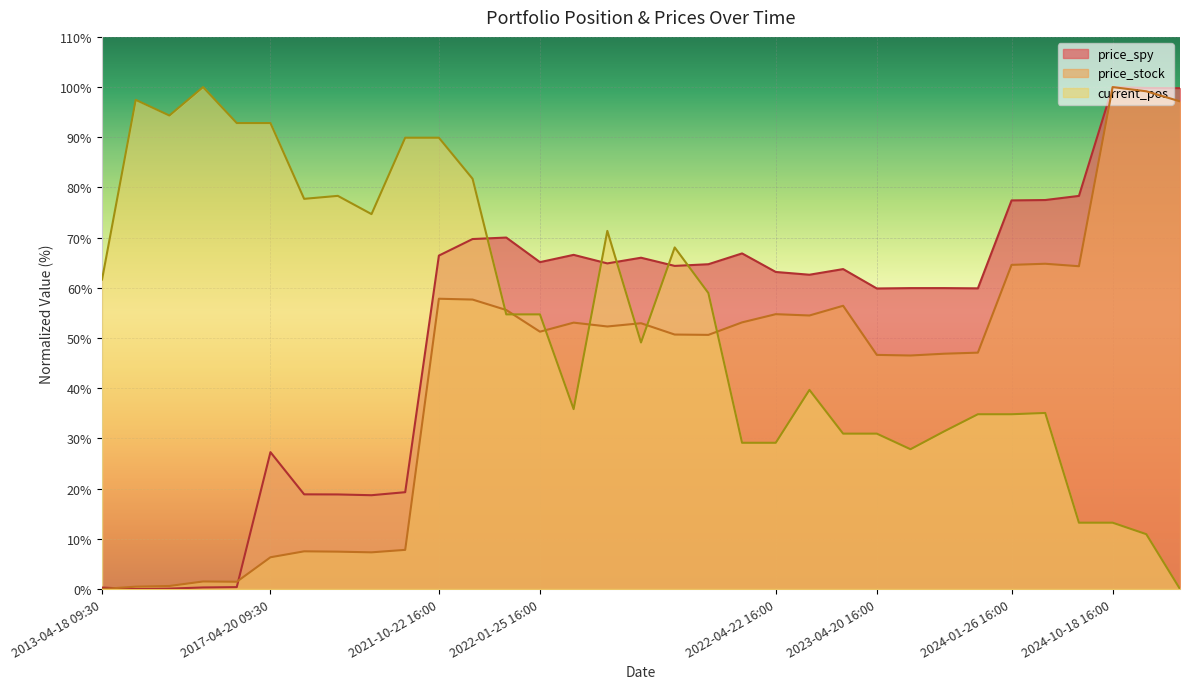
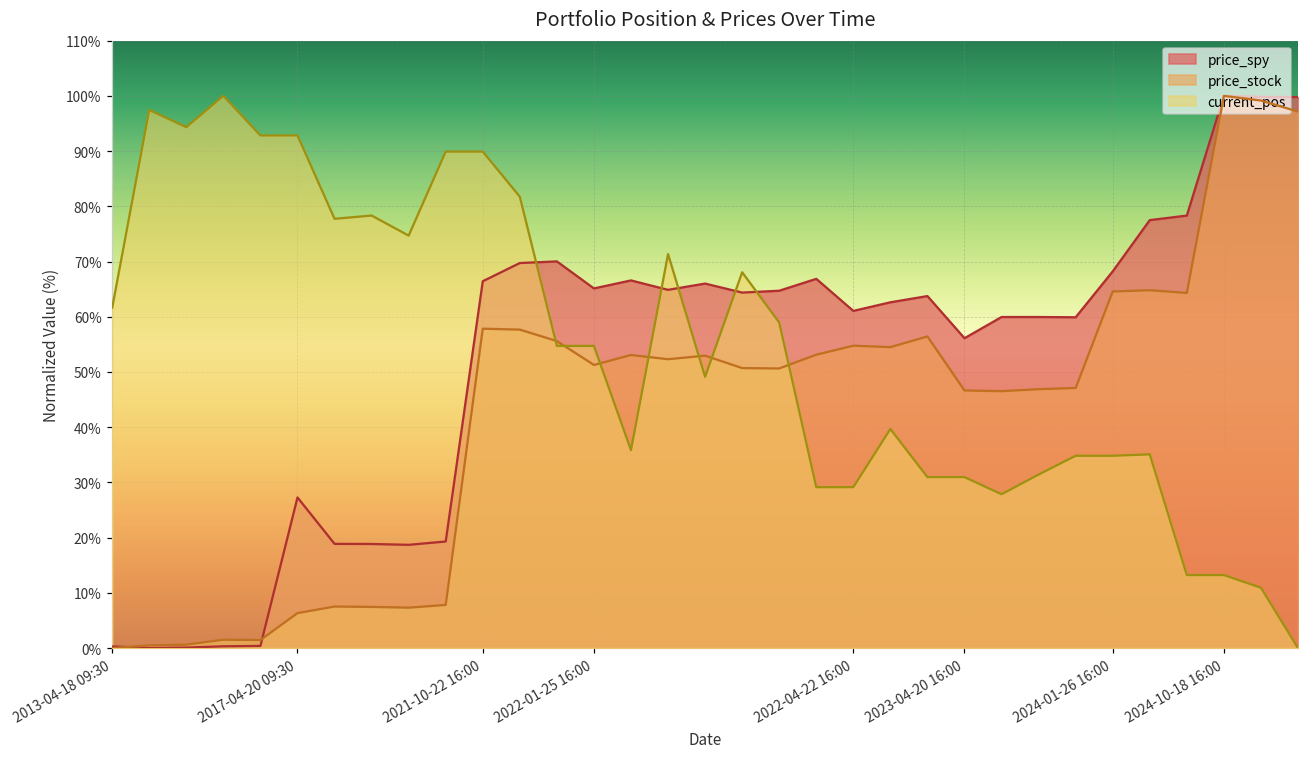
price_spy, 2022-04-22 16:00: 63% -> 61%
price_spy, 2023-04-20 16:00: 60% -> 56%
price_spy, 2024-01-26 16:00: 77% -> 68%
